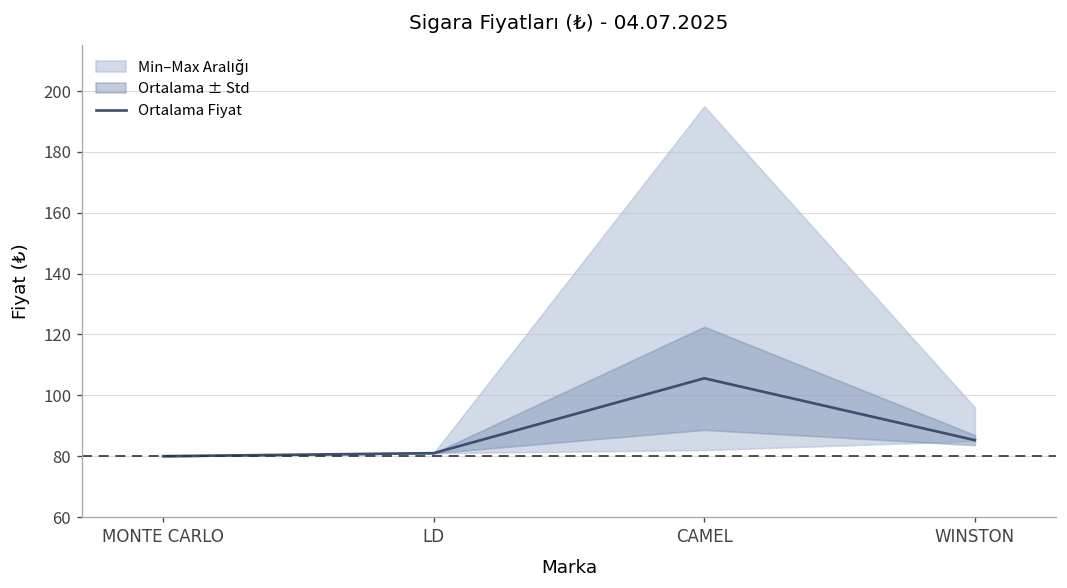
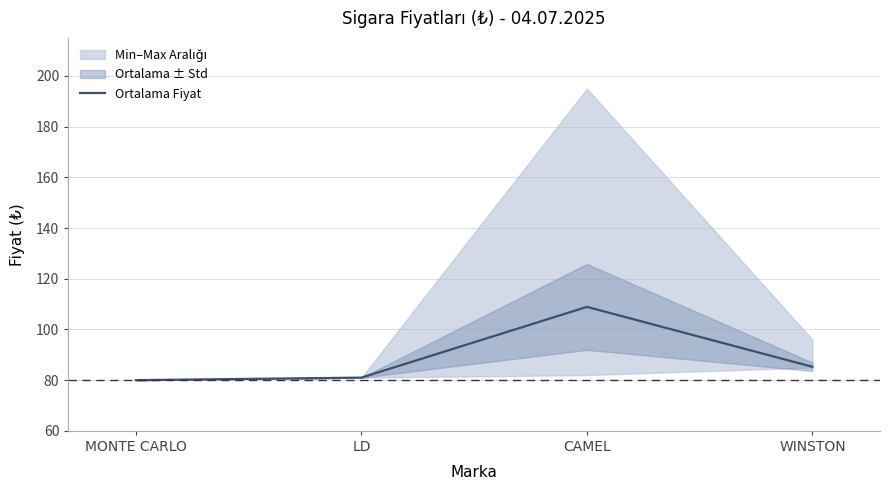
Ortalama Fiyat, CAMEL: 106 -> 109
